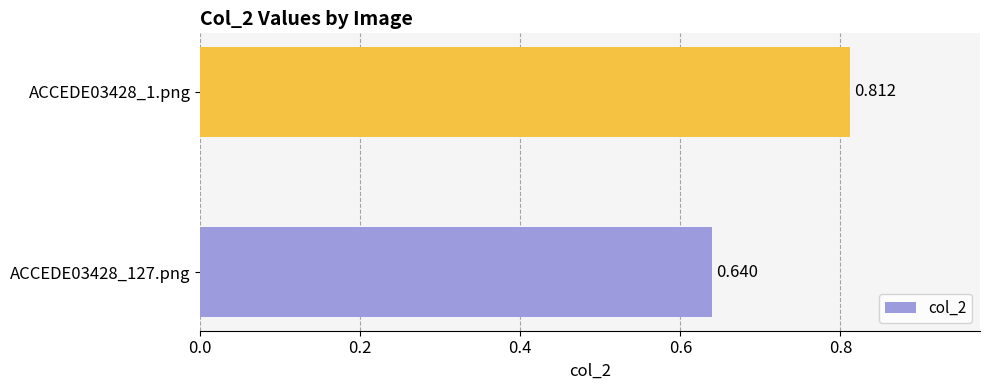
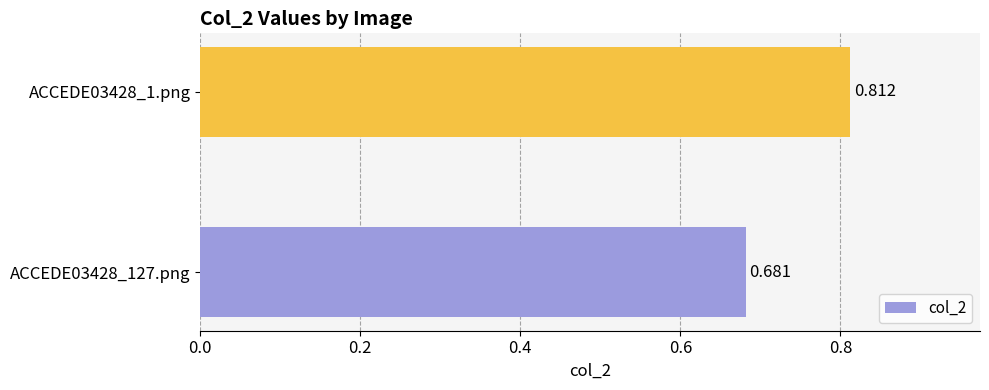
ACCEDE03428_127.png: 0.640 -> 0.681
